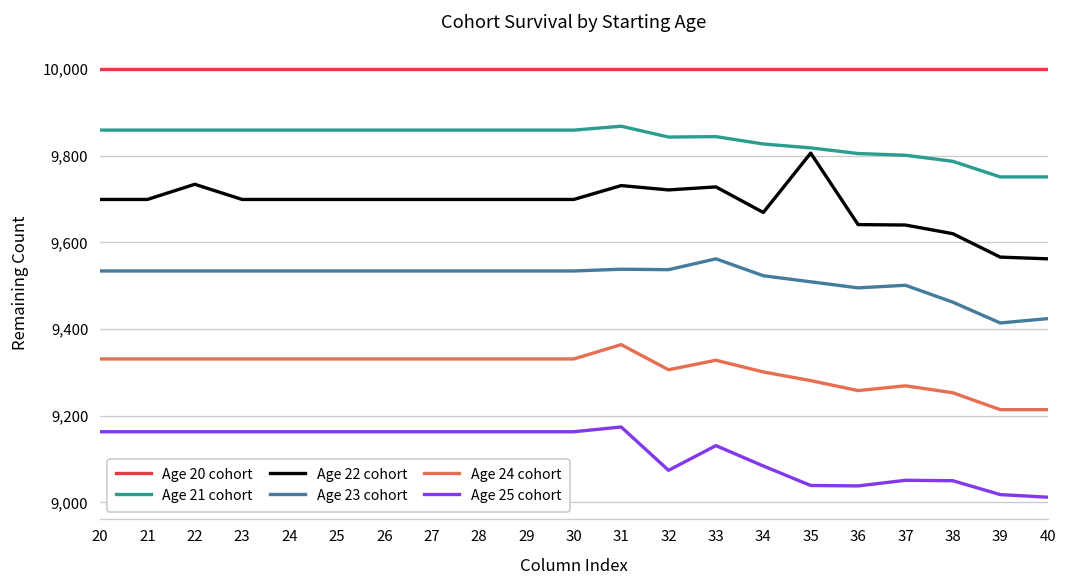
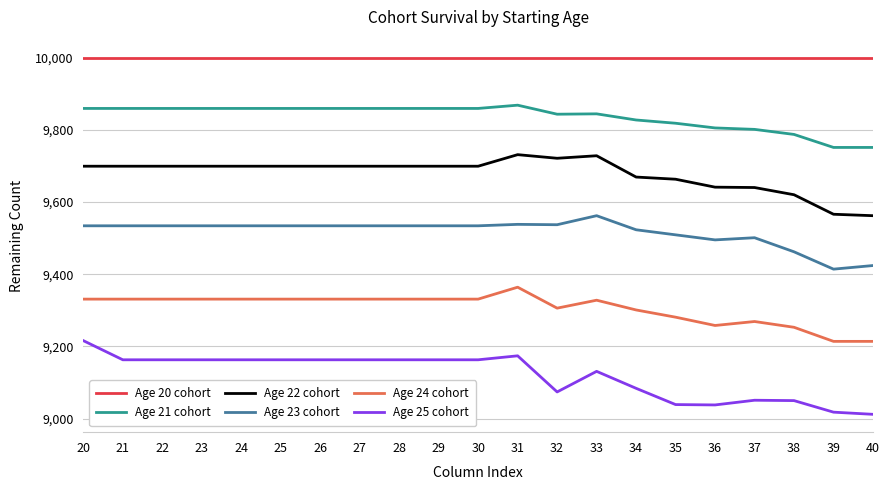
Age 25 cohort, 20: 9,160 -> 9,220
Age 22 cohort, 22: 9,730 -> 9,700
Age 22 cohort, 35: 9,810 -> 9,660
